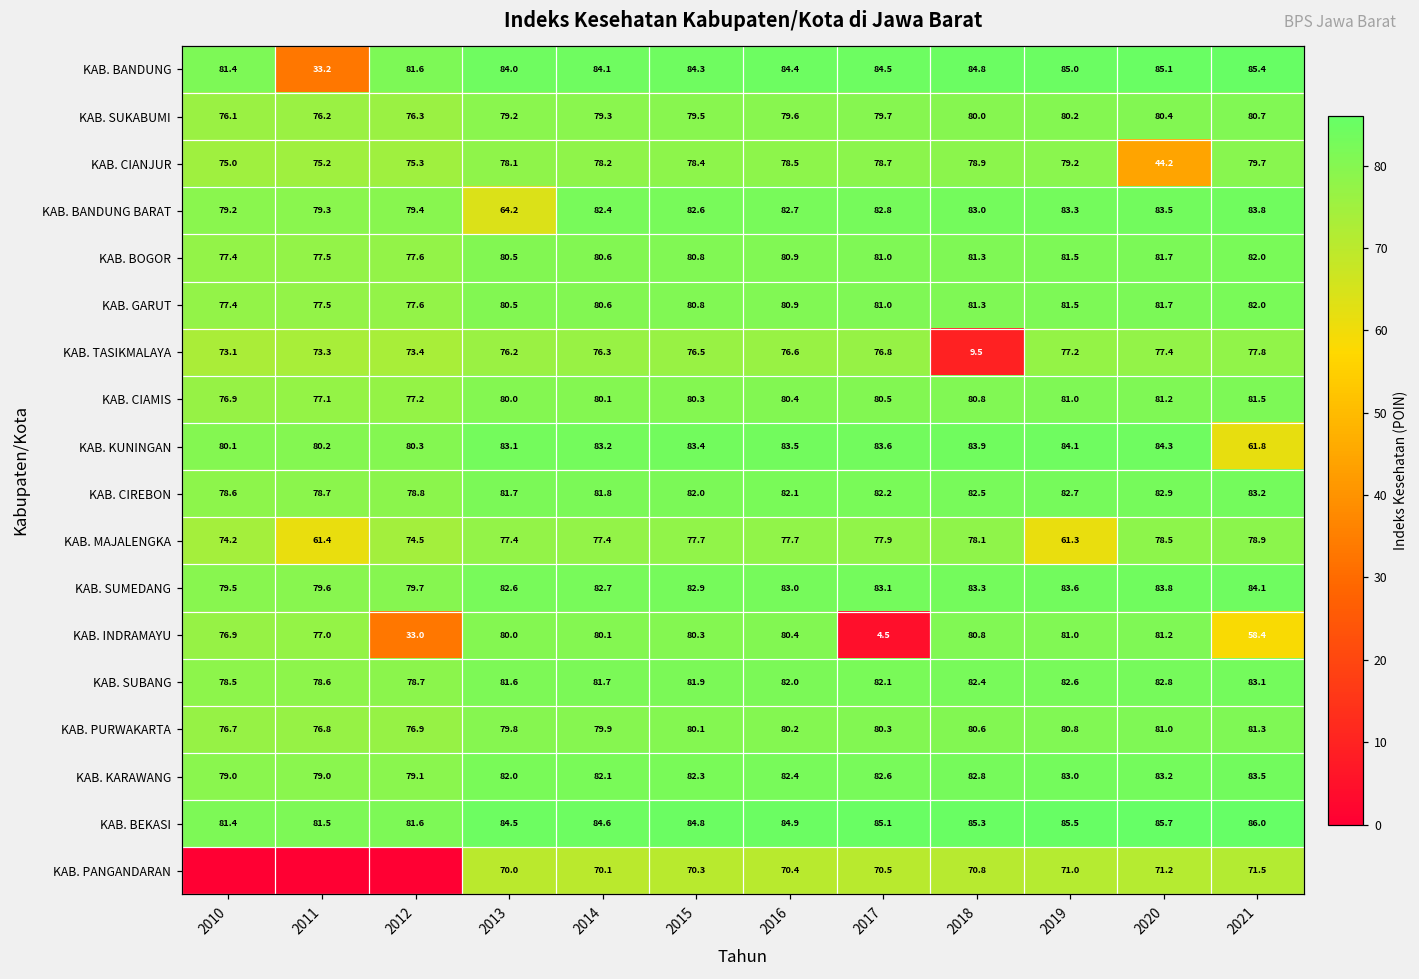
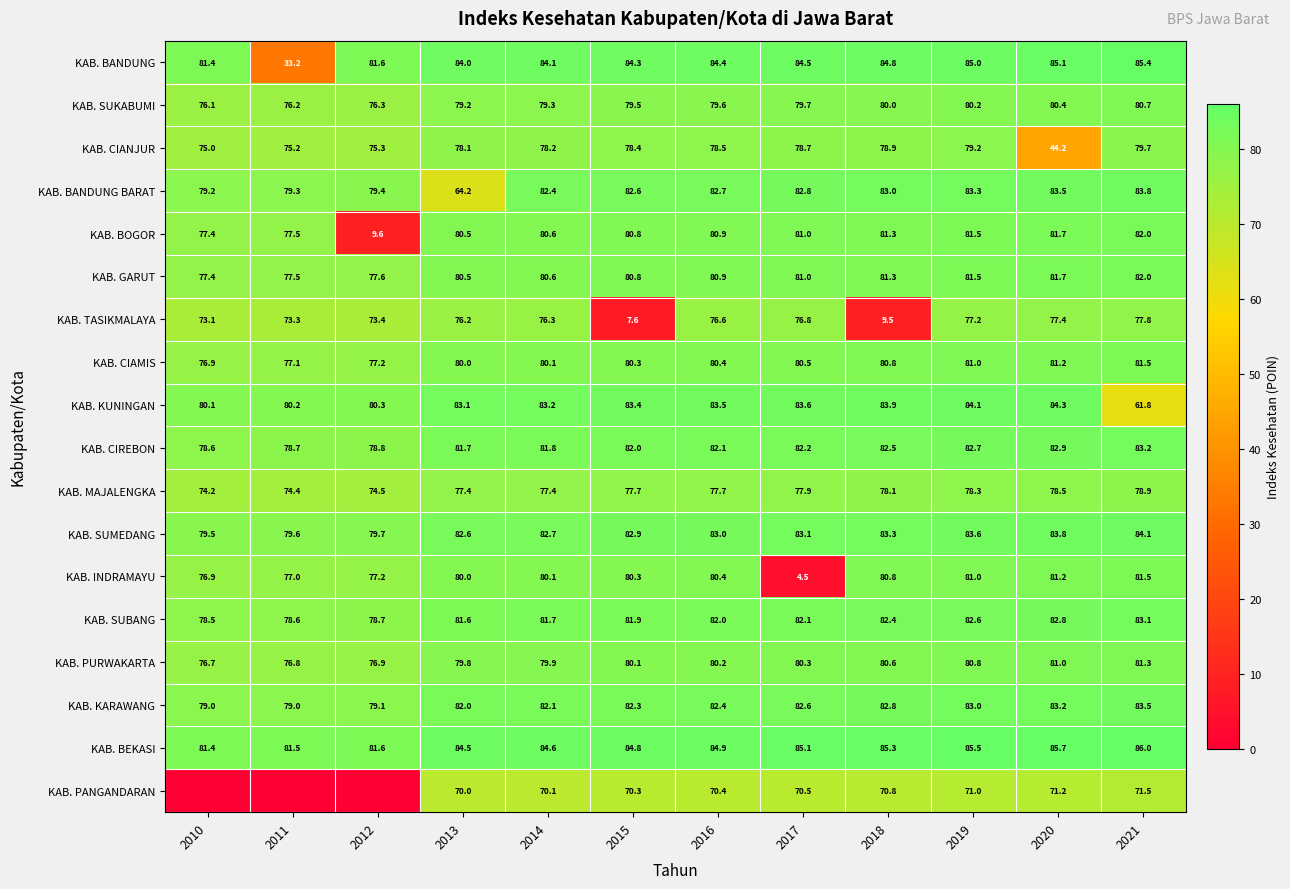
KAB. BOGOR, 2012: 77.6 -> 9.6
KAB. TASIKMALAYA, 2015: 76.5 -> 7.6
KAB. MAJALENGKA, 2011: 61.4 -> 74.4
KAB. MAJALENGKA, 2019: 61.3 -> 78.3
KAB. INDRAMAYU, 2012: 33.0 -> 77.2
KAB. INDRAMAYU, 2021: 58.4 -> 81.5
